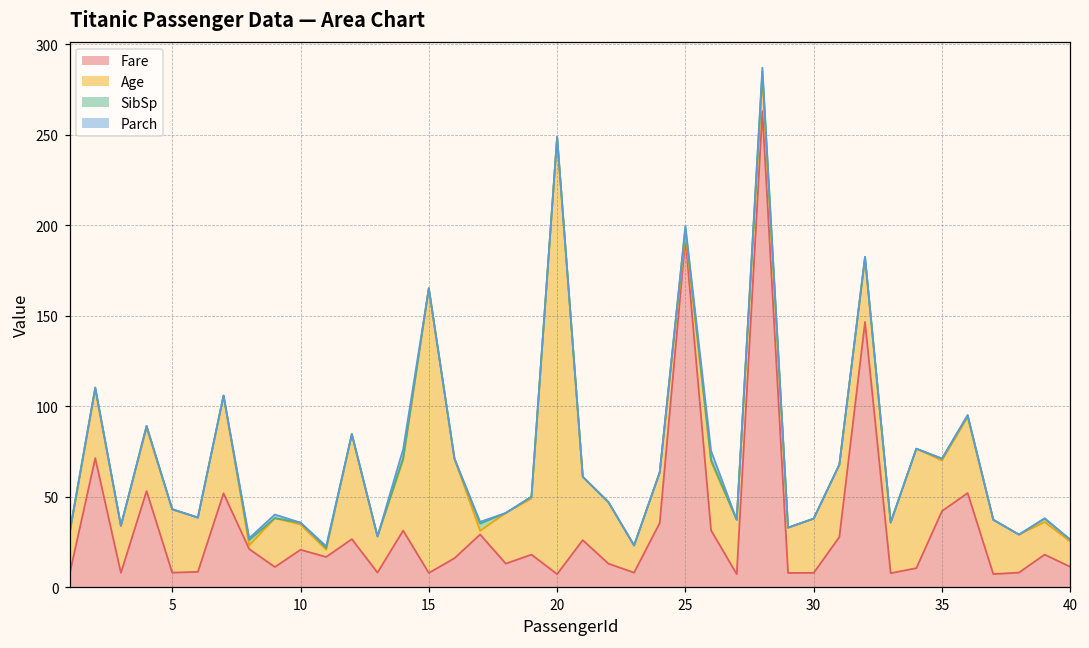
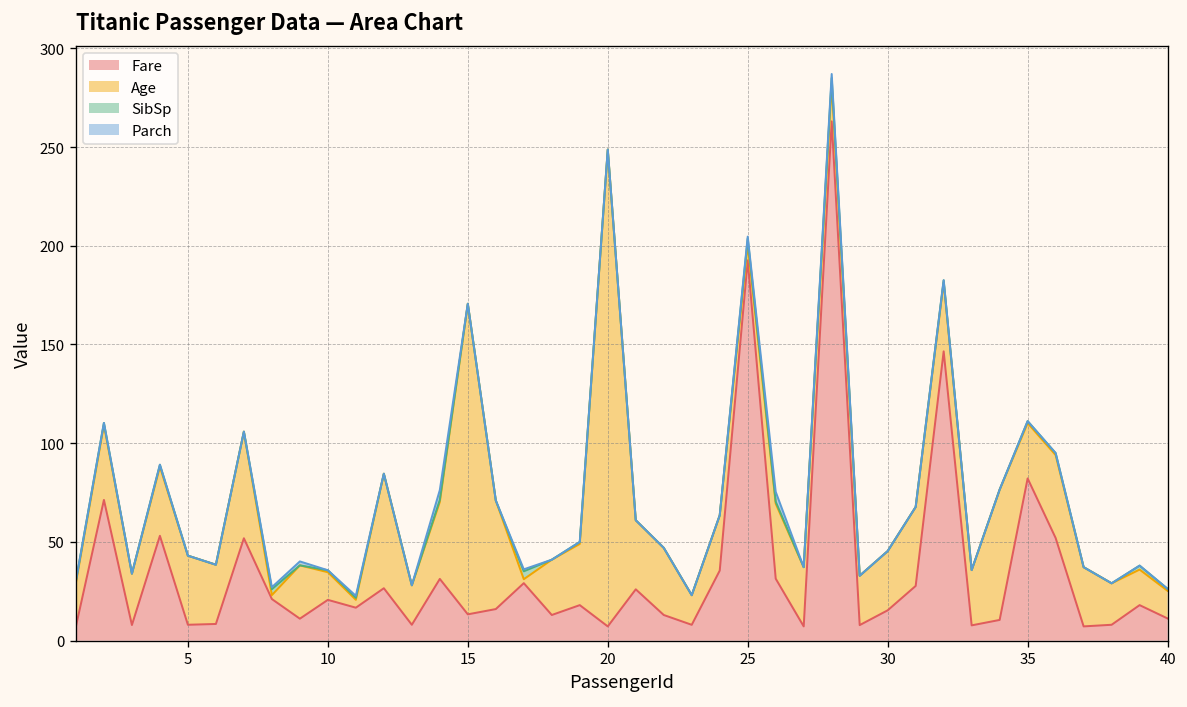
Fare, 15: 8 -> 13
Age, 25: 3 -> 8
Fare, 30: 8 -> 15
Fare, 35: 42 -> 82
